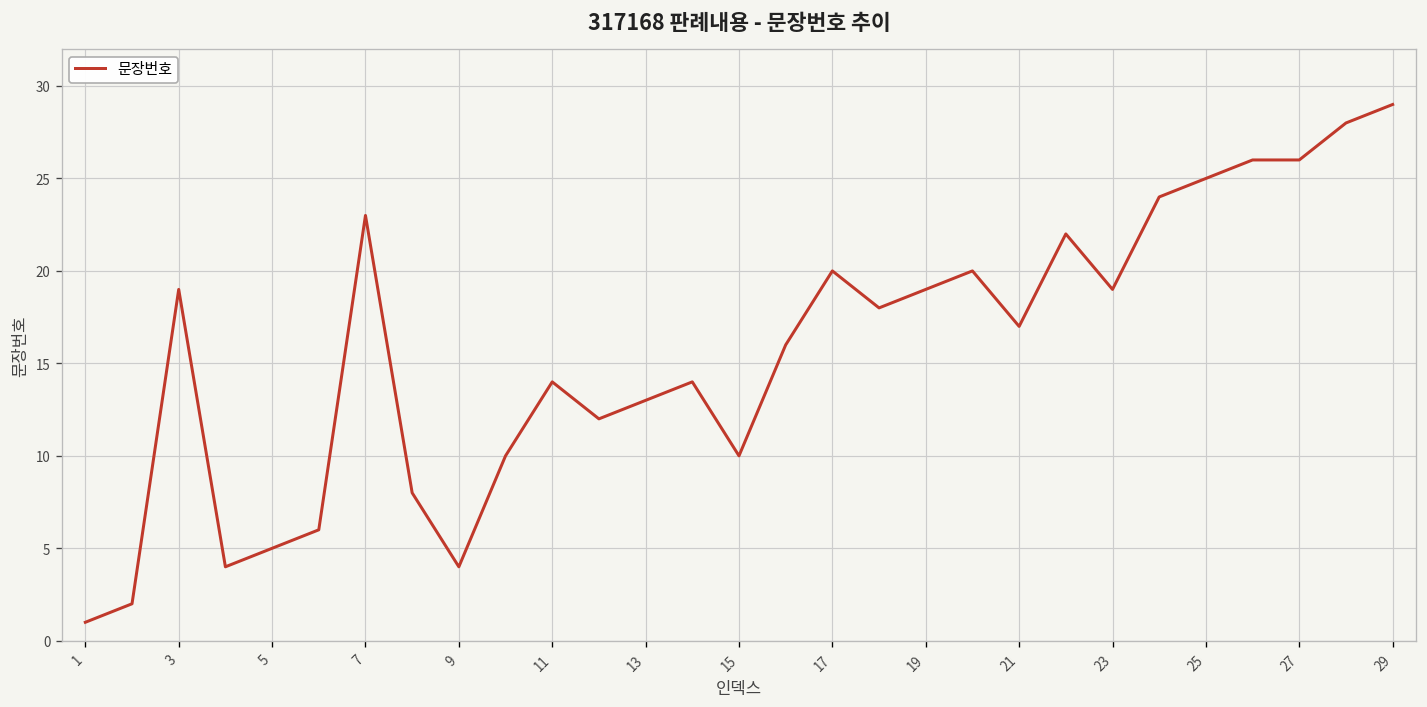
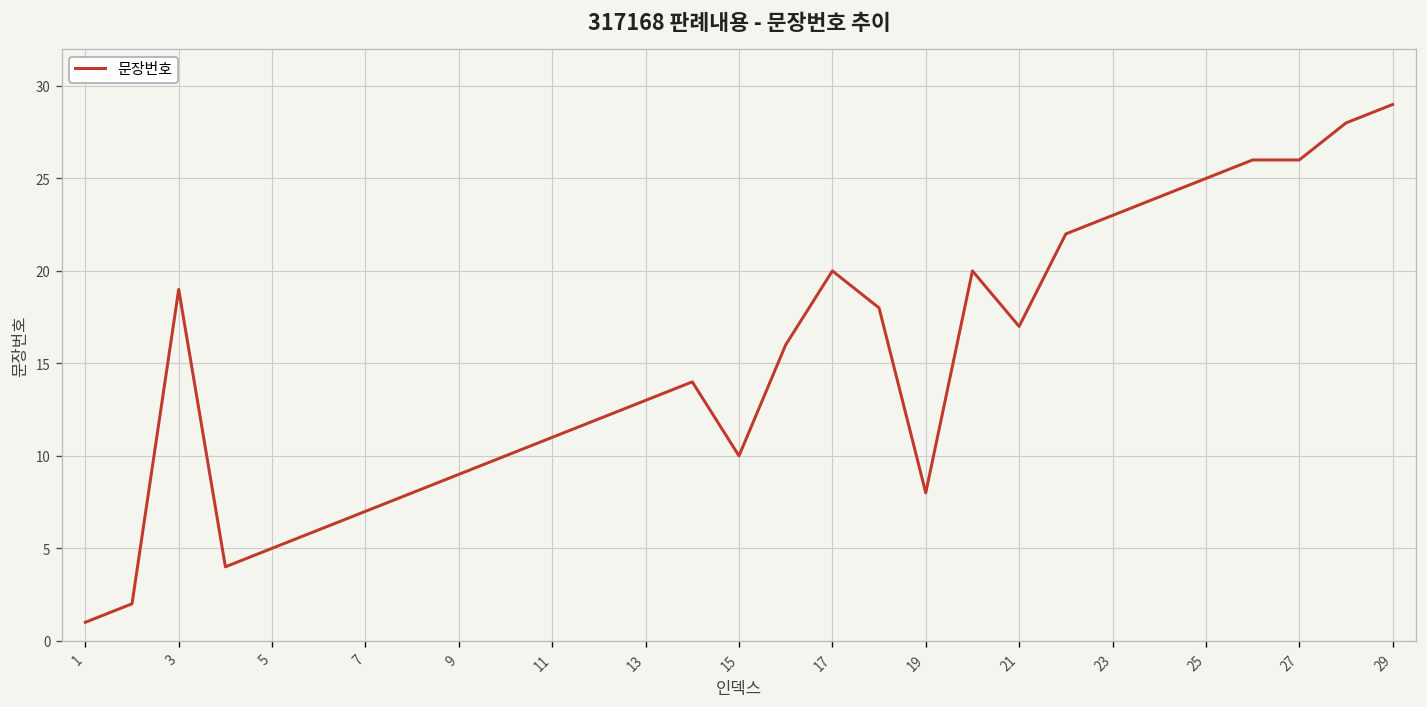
7: 23 -> 7
9: 4 -> 9
11: 14 -> 11
19: 19 -> 8
23: 19 -> 23
